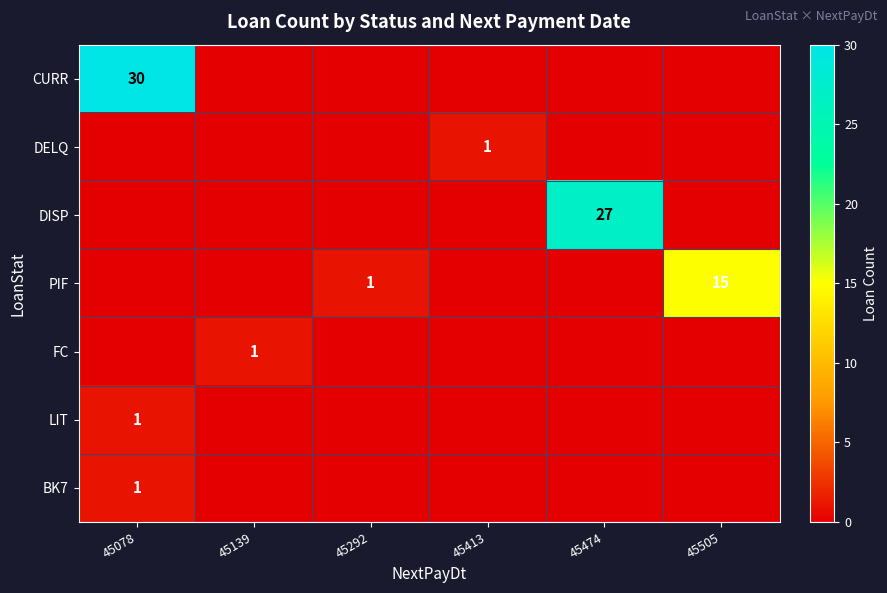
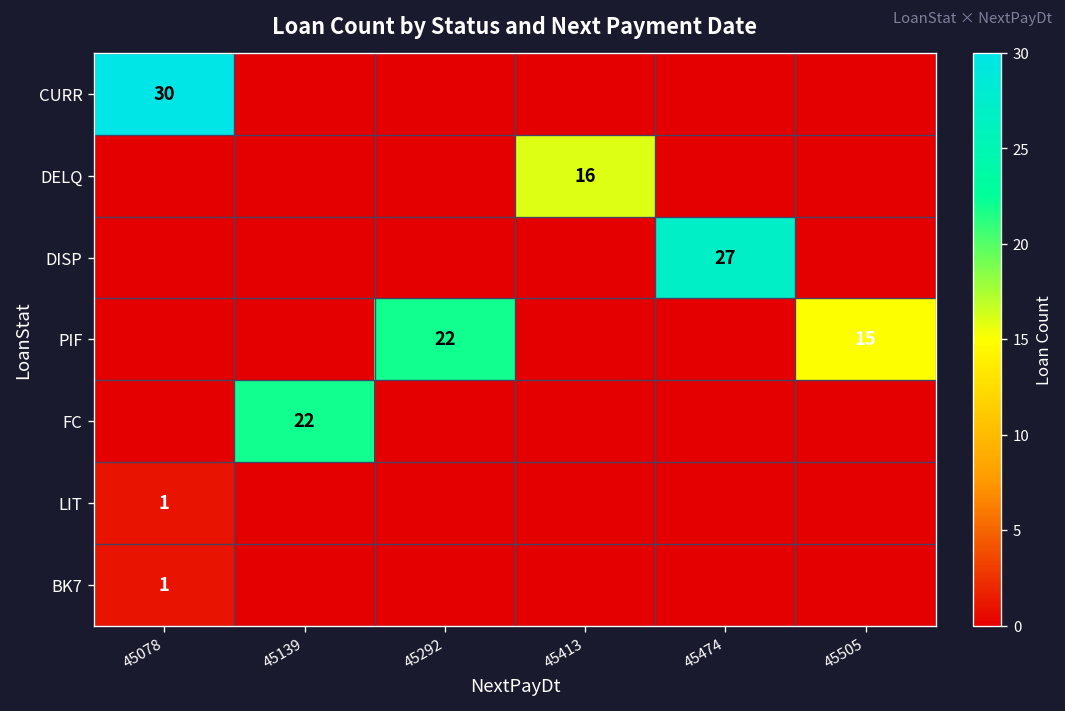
DELQ, 45413: 1 -> 16
PIF, 45292: 1 -> 22
FC, 45139: 1 -> 22
